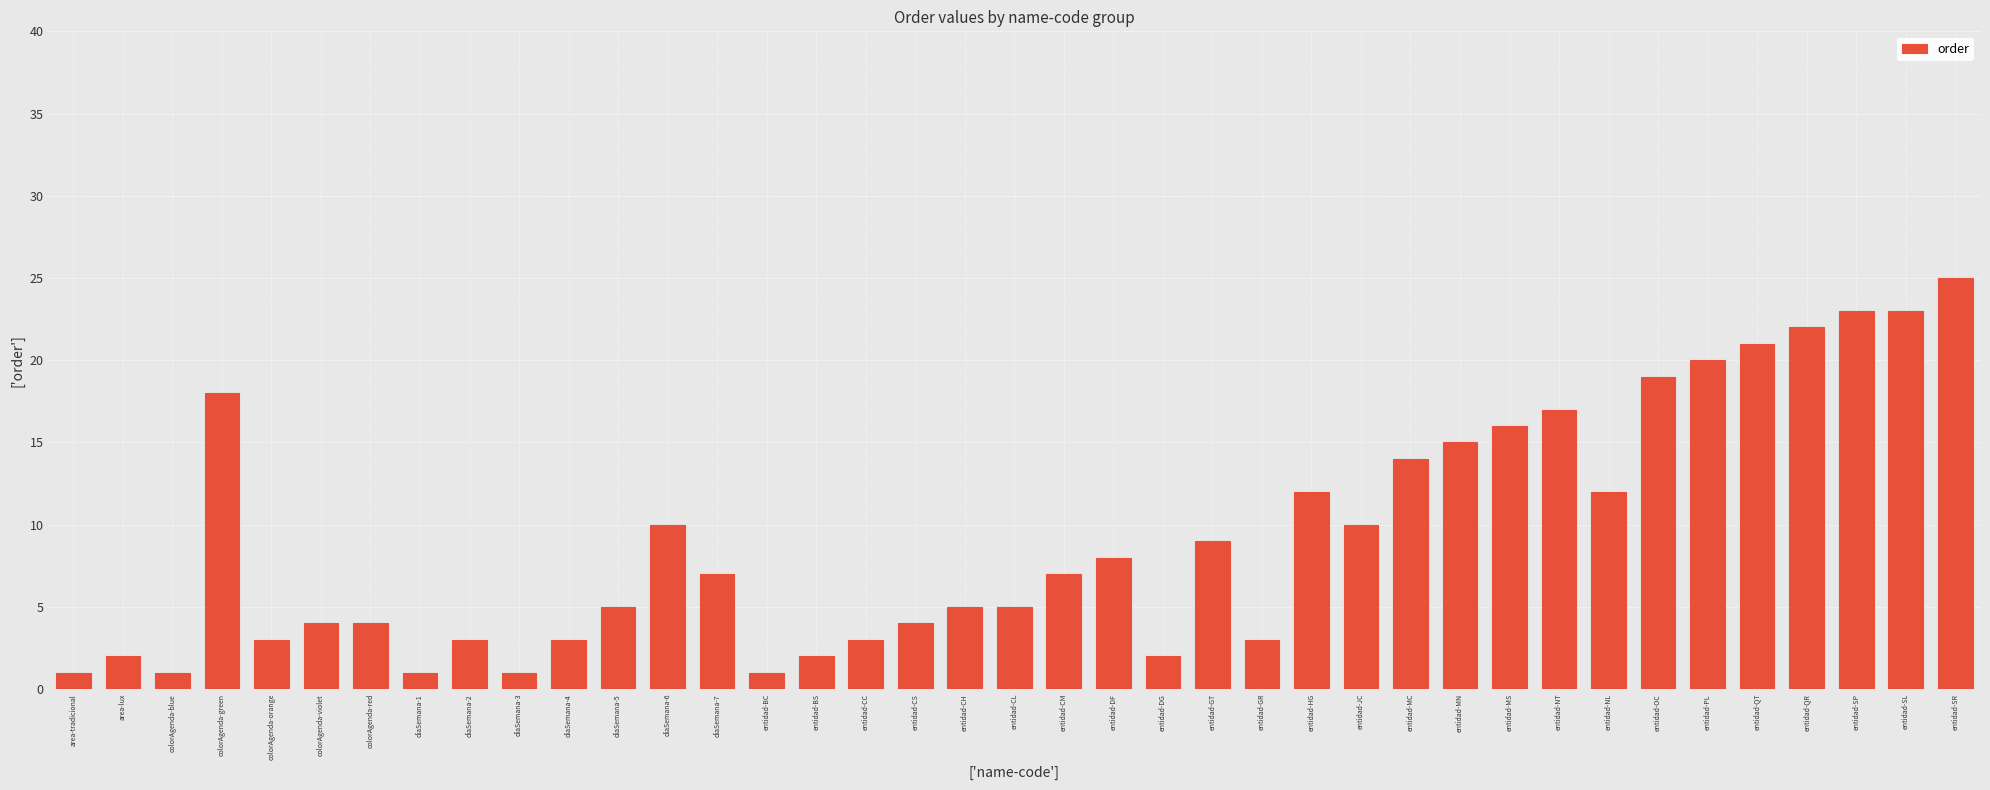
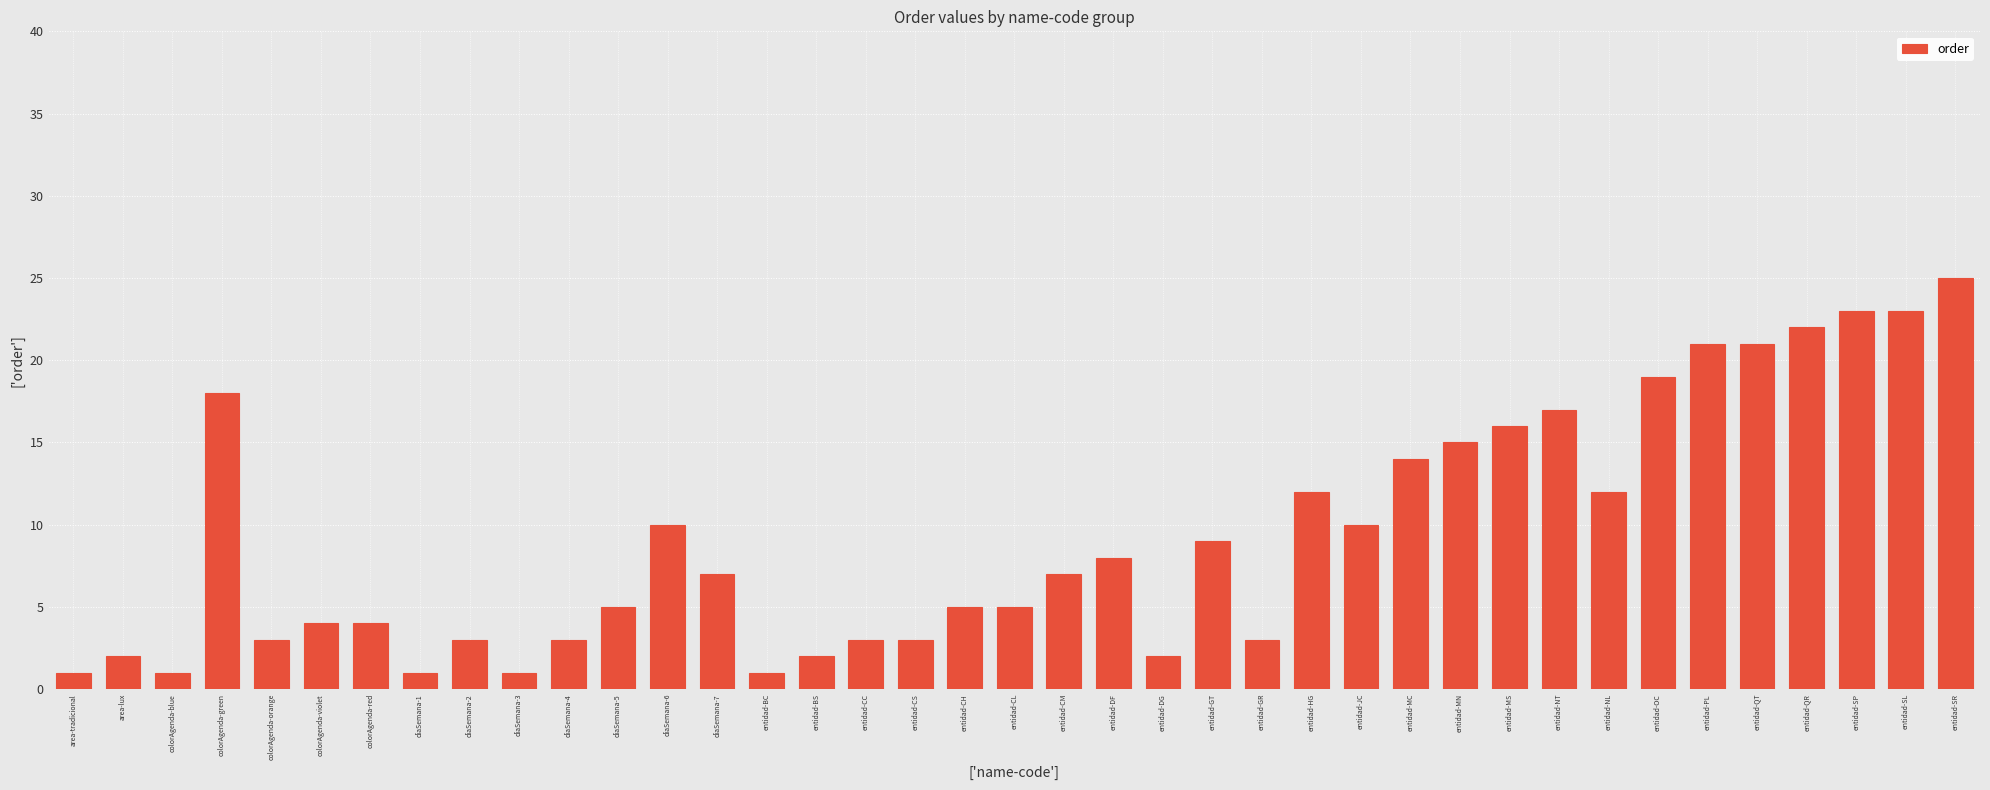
entidad-CS: 4 -> 3
entidad-PL: 20 -> 21
